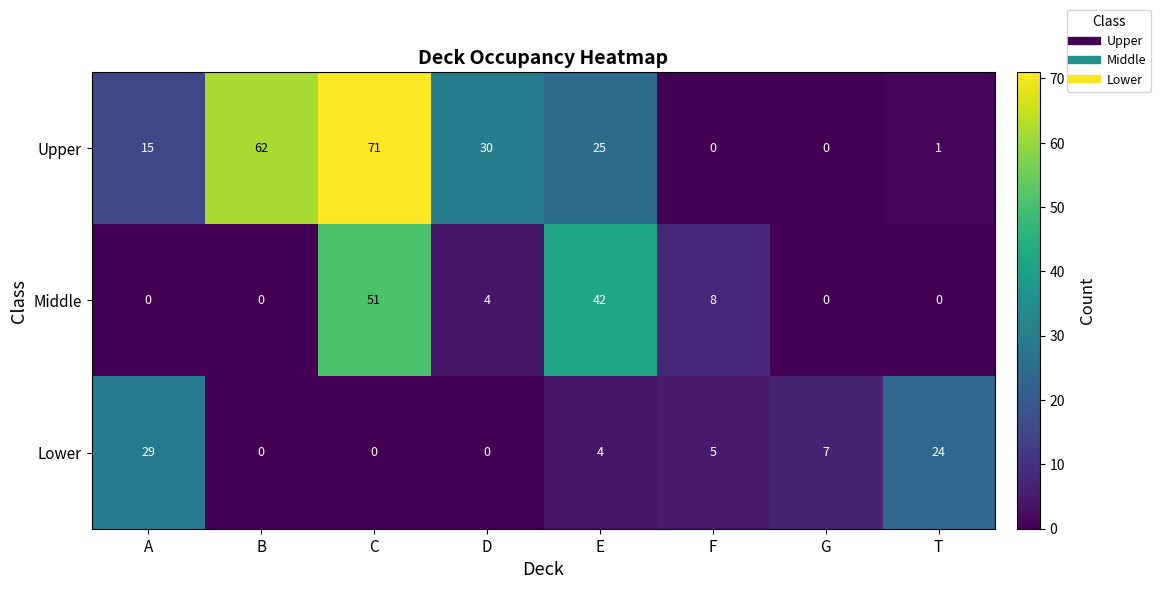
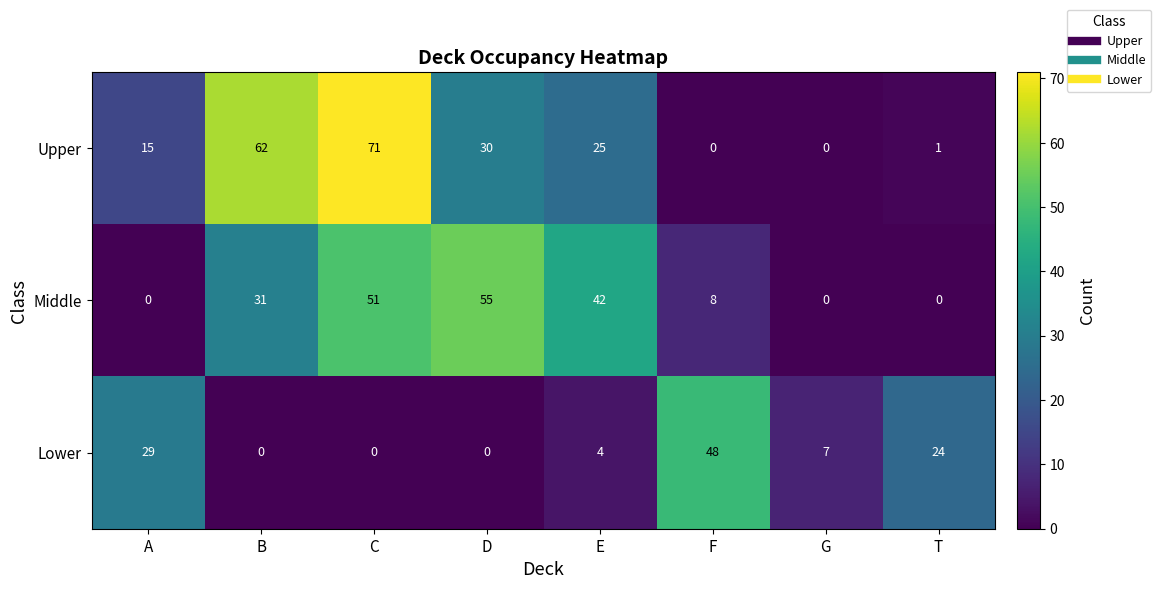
Middle, B: 0 -> 31
Middle, D: 4 -> 55
Lower, F: 5 -> 48
